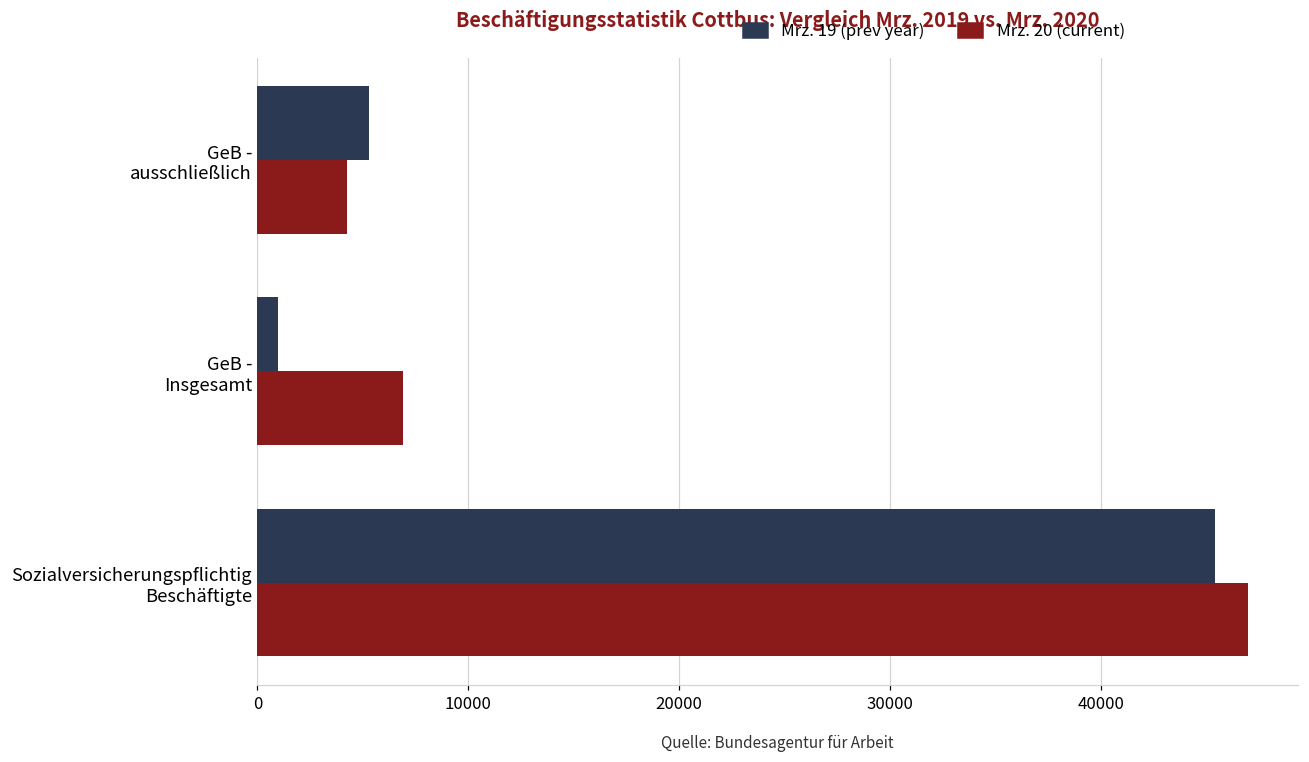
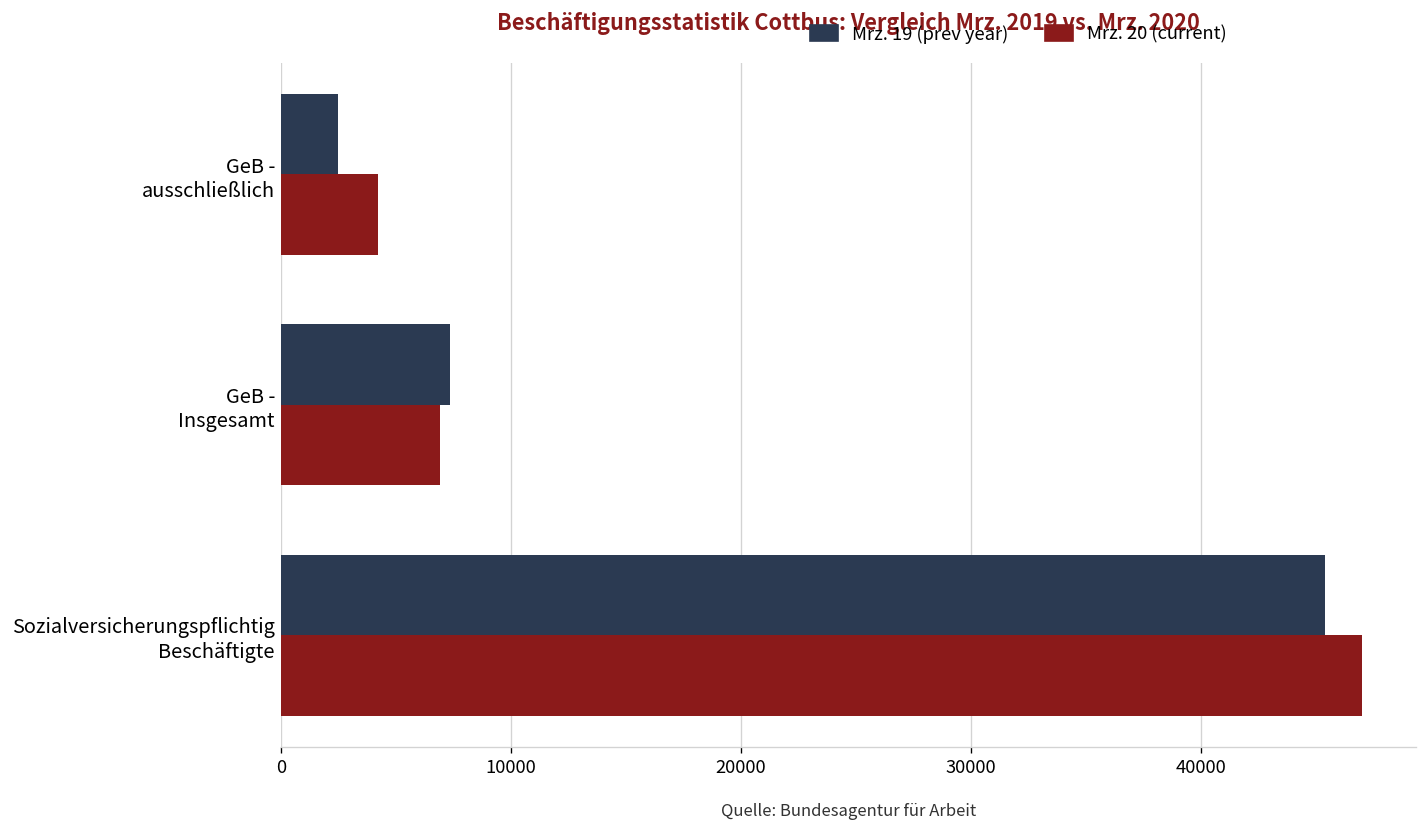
Mrz. 19 (prev year), GeB - ausschließlich: 5300 -> 2500
Mrz. 19 (prev year), GeB - Insgesamt: 1000 -> 7300
